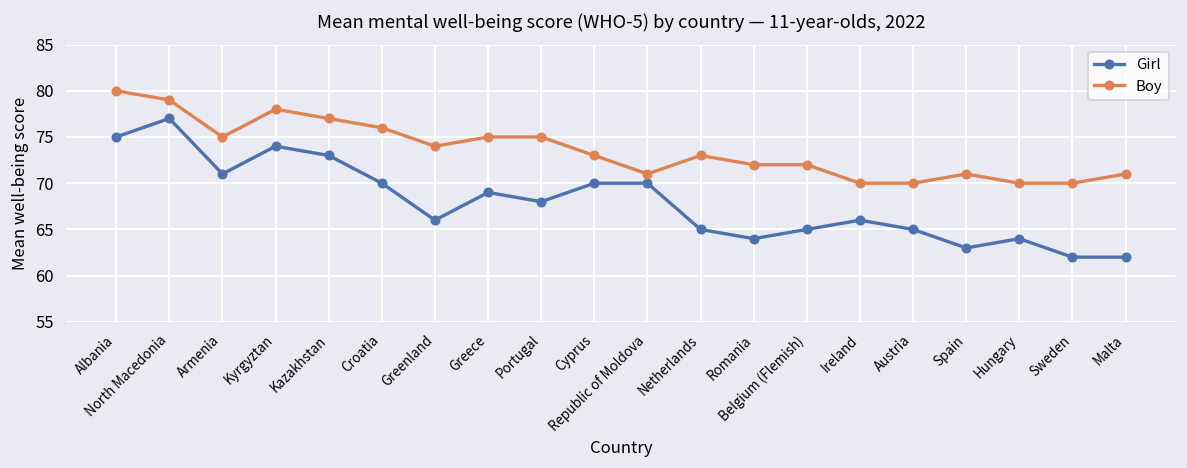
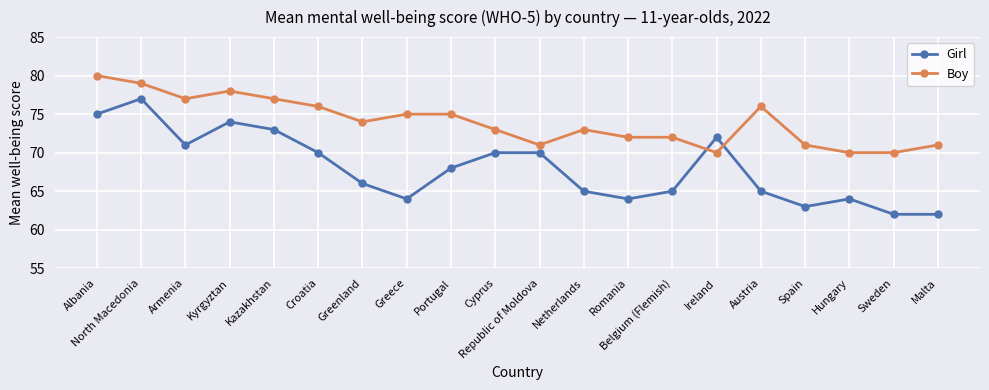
Boy, Armenia: 75 -> 77
Girl, Greece: 69 -> 64
Girl, Ireland: 66 -> 72
Boy, Austria: 70 -> 76
